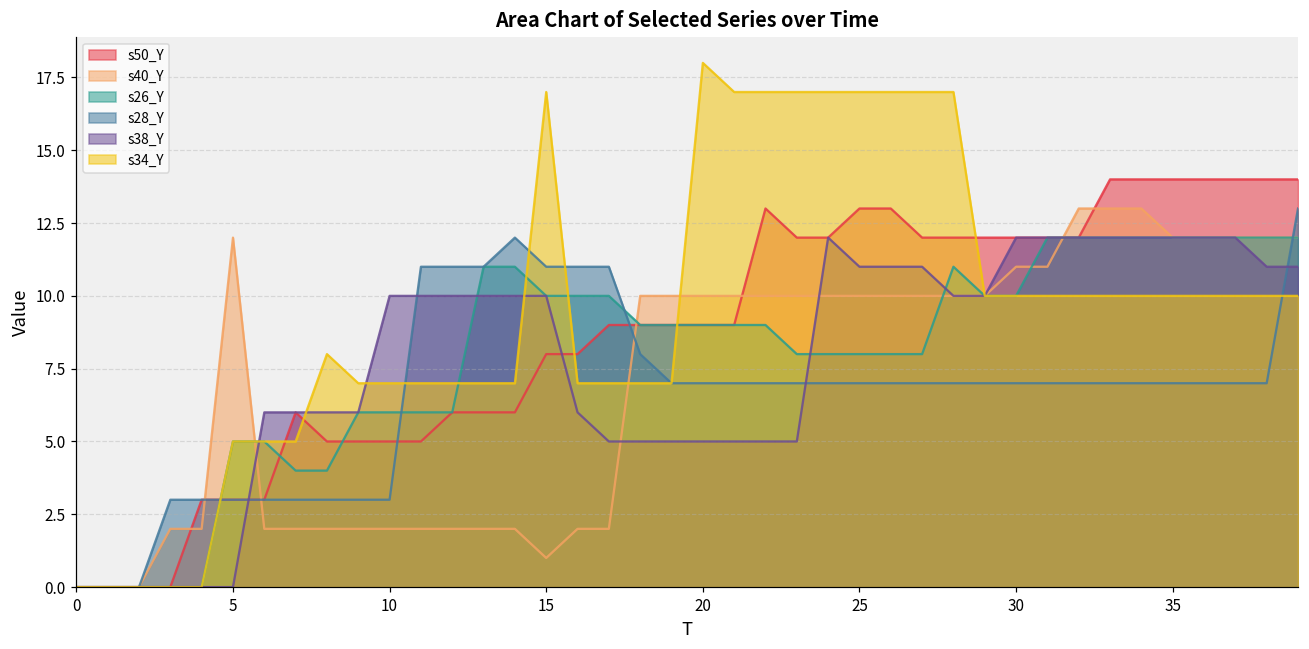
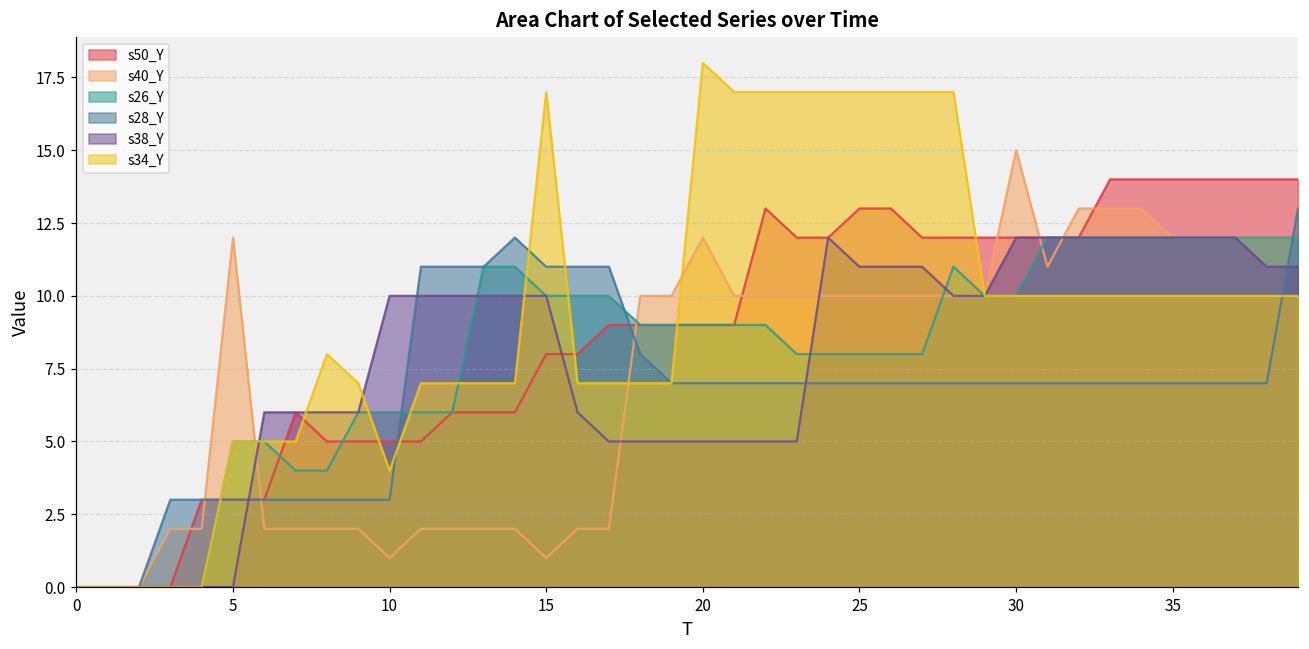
s40_Y, 10: 2 -> 1
s34_Y, 10: 7 -> 4
s40_Y, 20: 10 -> 12
s40_Y, 30: 11 -> 15
